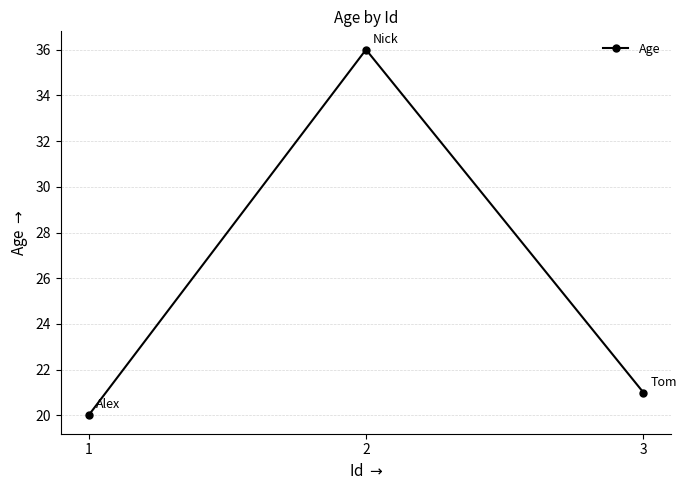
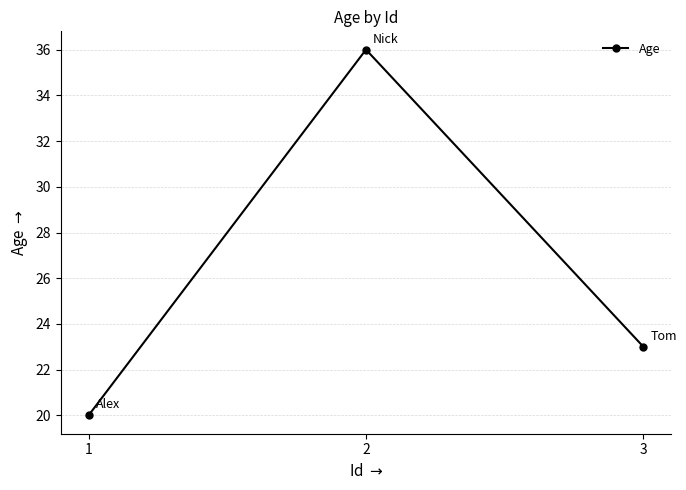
3: 21 -> 23
